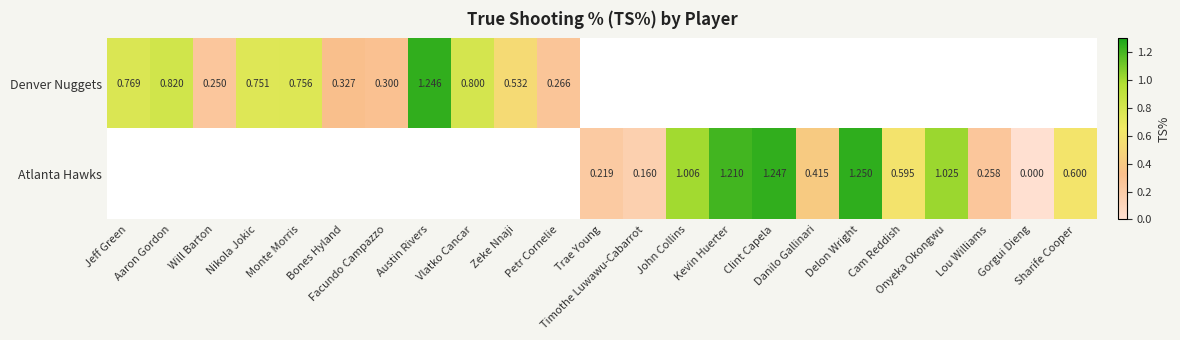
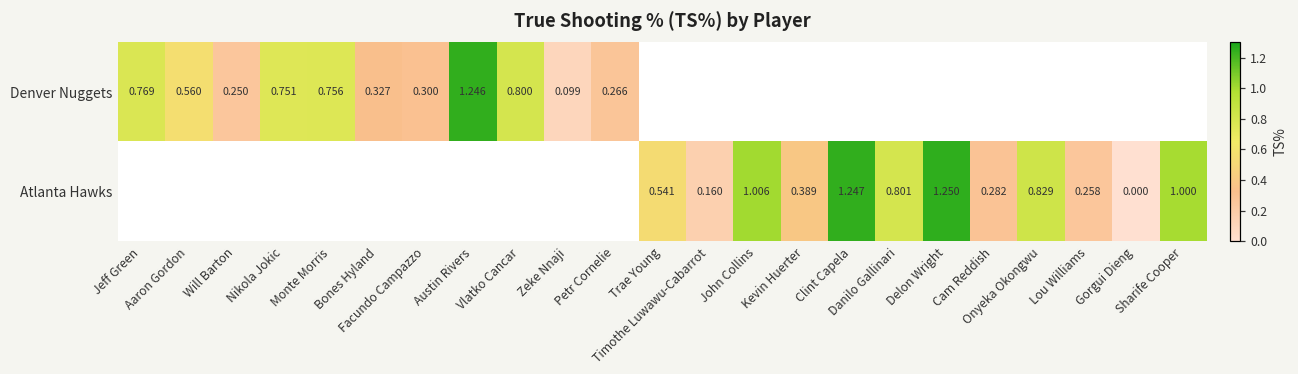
Denver Nuggets, Aaron Gordon: 0.820 -> 0.560
Denver Nuggets, Zeke Nnaji: 0.532 -> 0.099
Atlanta Hawks, Trae Young: 0.219 -> 0.541
Atlanta Hawks, Kevin Huerter: 1.210 -> 0.389
Atlanta Hawks, Danilo Gallinari: 0.415 -> 0.801
Atlanta Hawks, Cam Reddish: 0.595 -> 0.282
Atlanta Hawks, Onyeka Okongwu: 1.025 -> 0.829
Atlanta Hawks, Sharife Cooper: 0.600 -> 1.000
